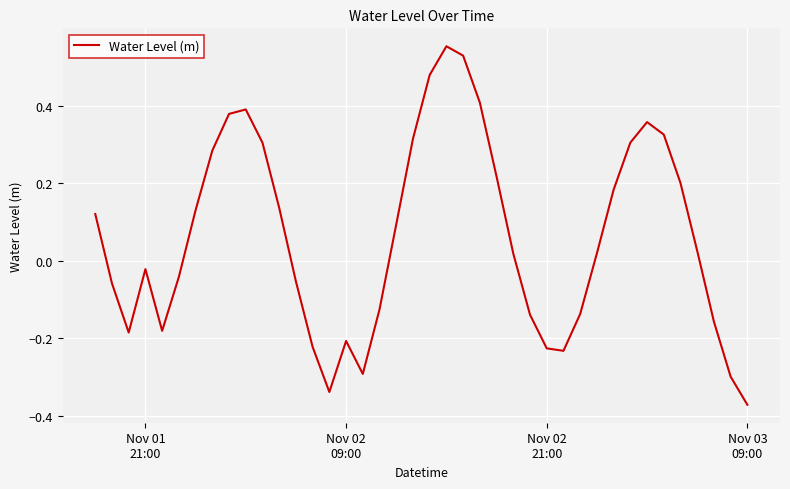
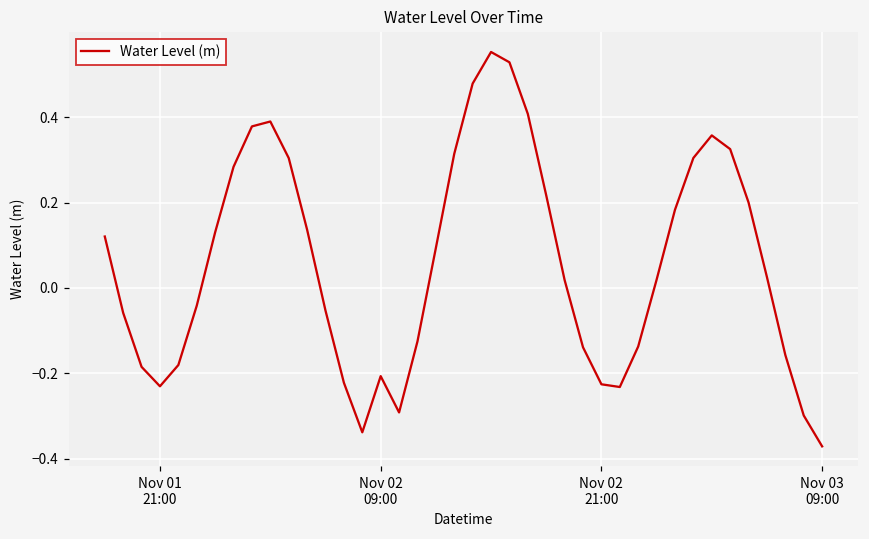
Nov 01 21:00: -0.02 -> -0.23
